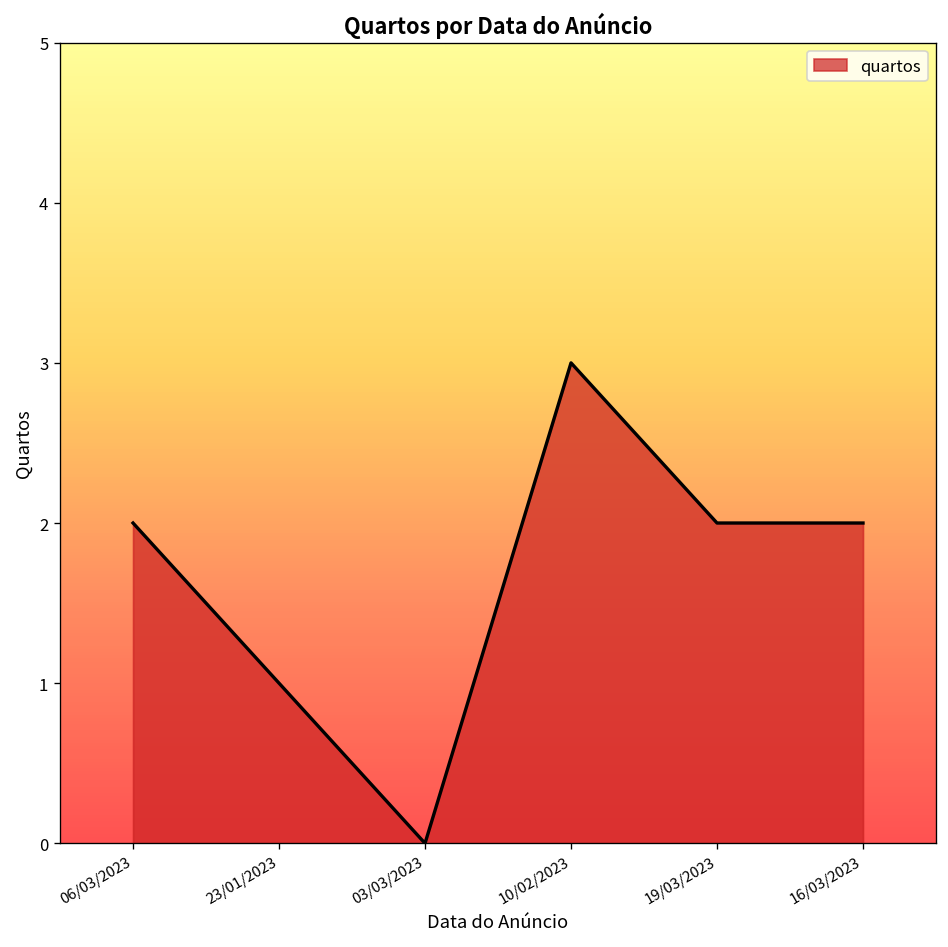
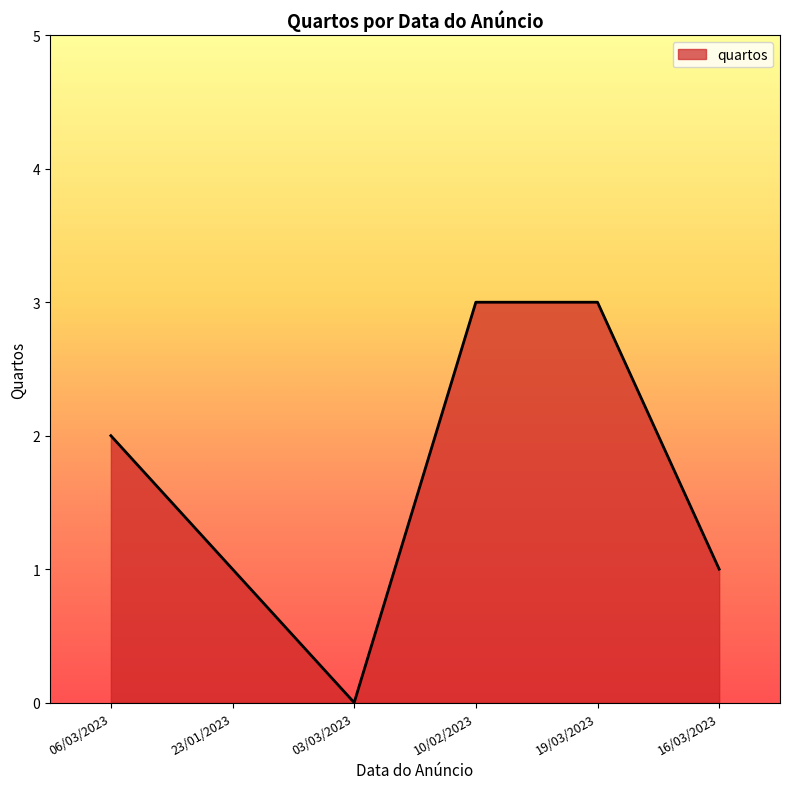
19/03/2023: 2 -> 3
16/03/2023: 2 -> 1
